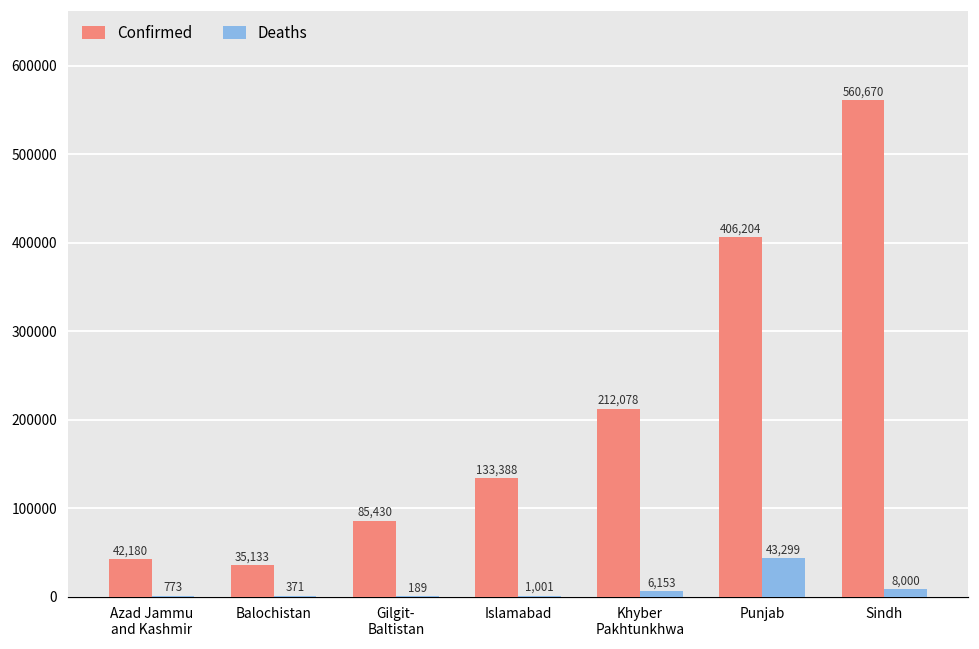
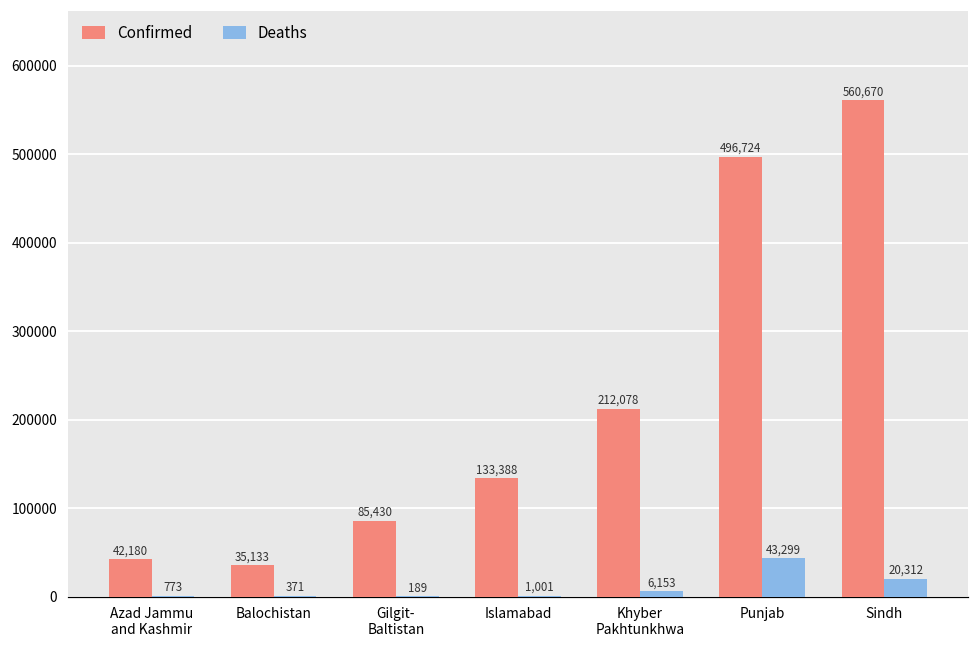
Confirmed, Punjab: 406,204 -> 496,724
Deaths, Sindh: 8,000 -> 20,312
